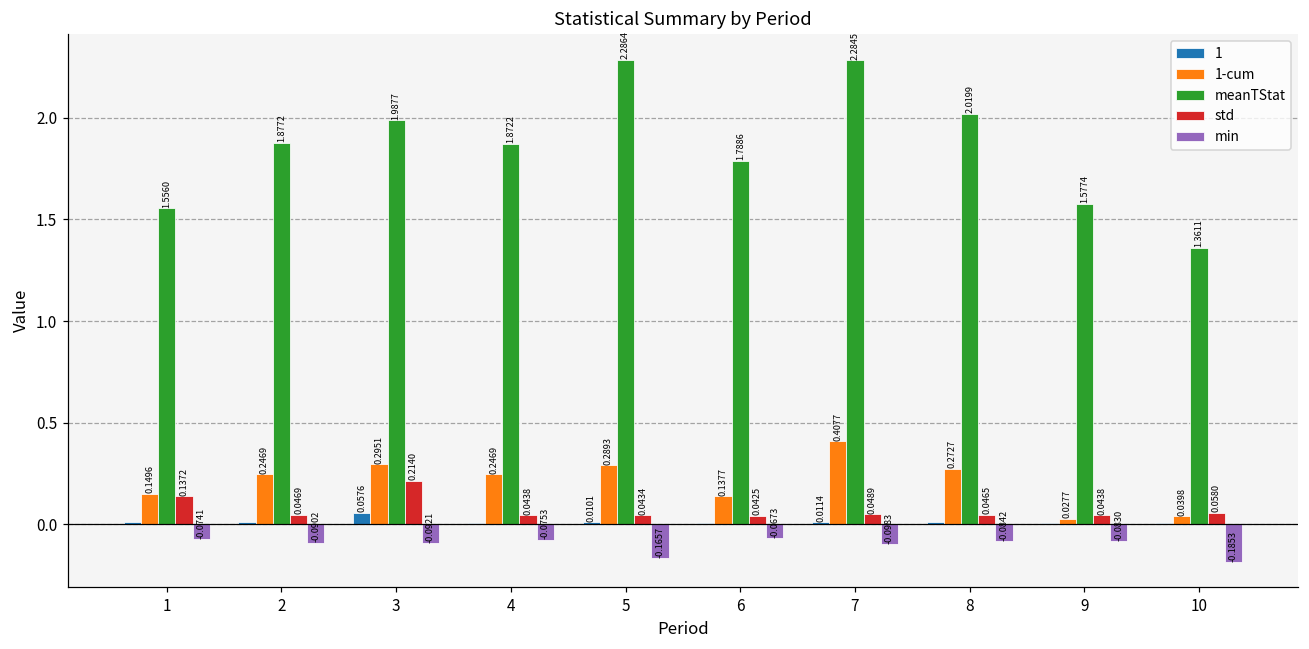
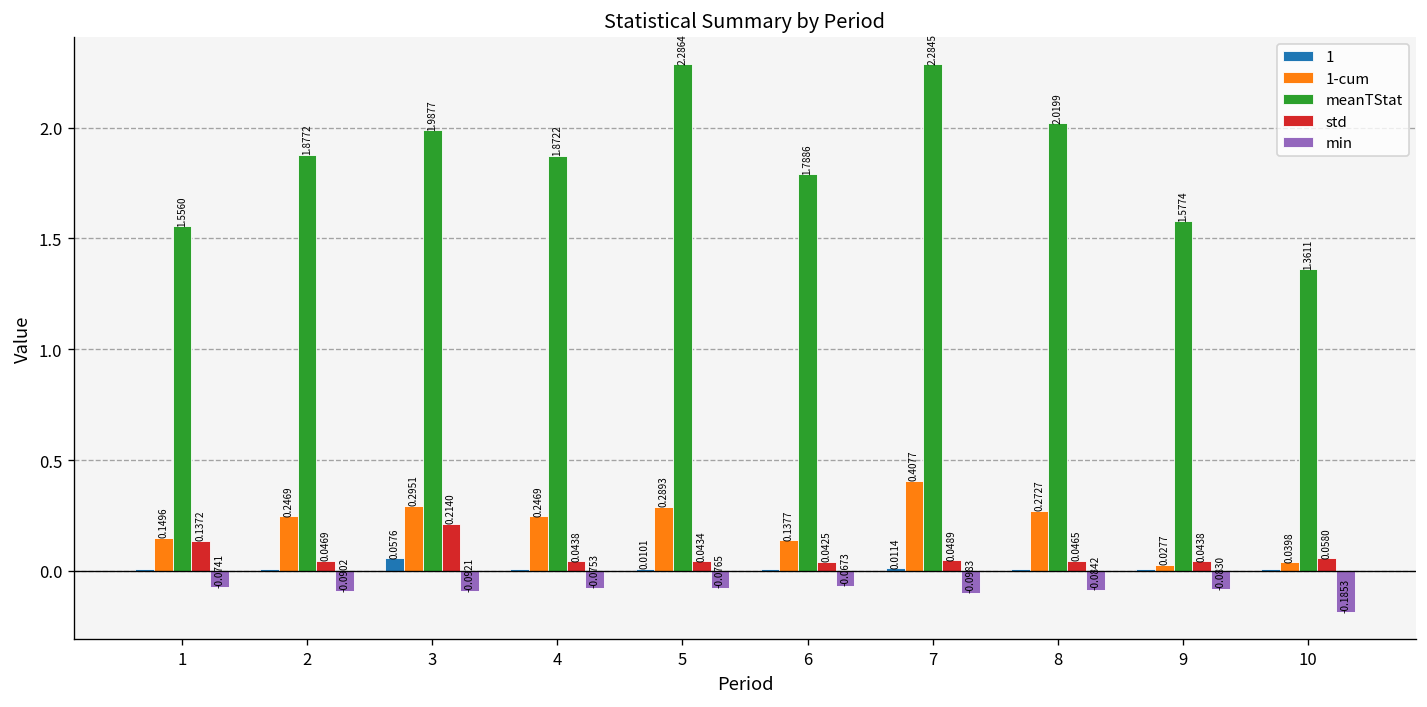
min, 5: -0.1657 -> -0.0765
